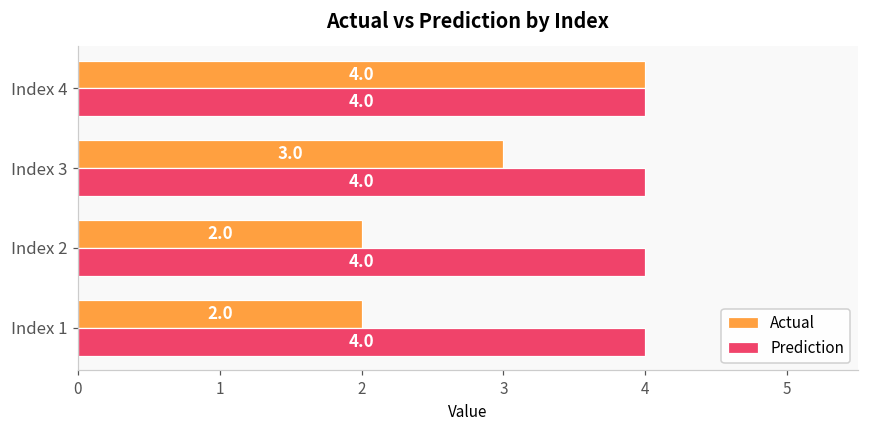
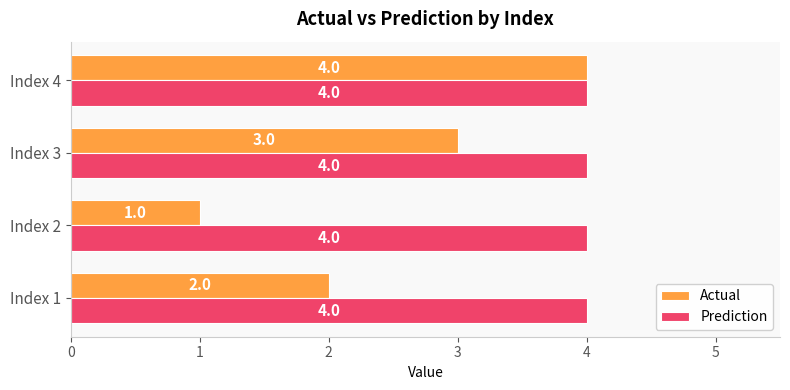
Actual, Index 2: 2.0 -> 1.0
